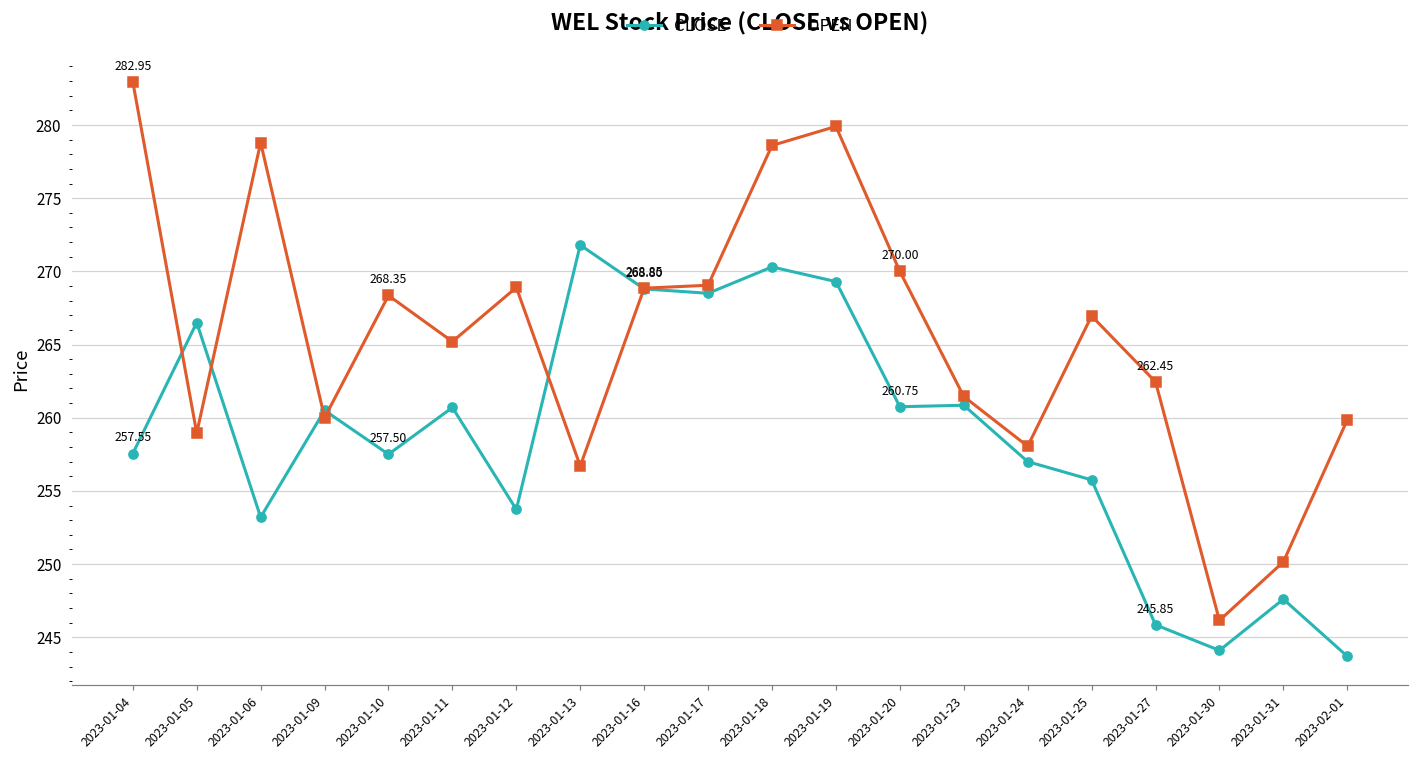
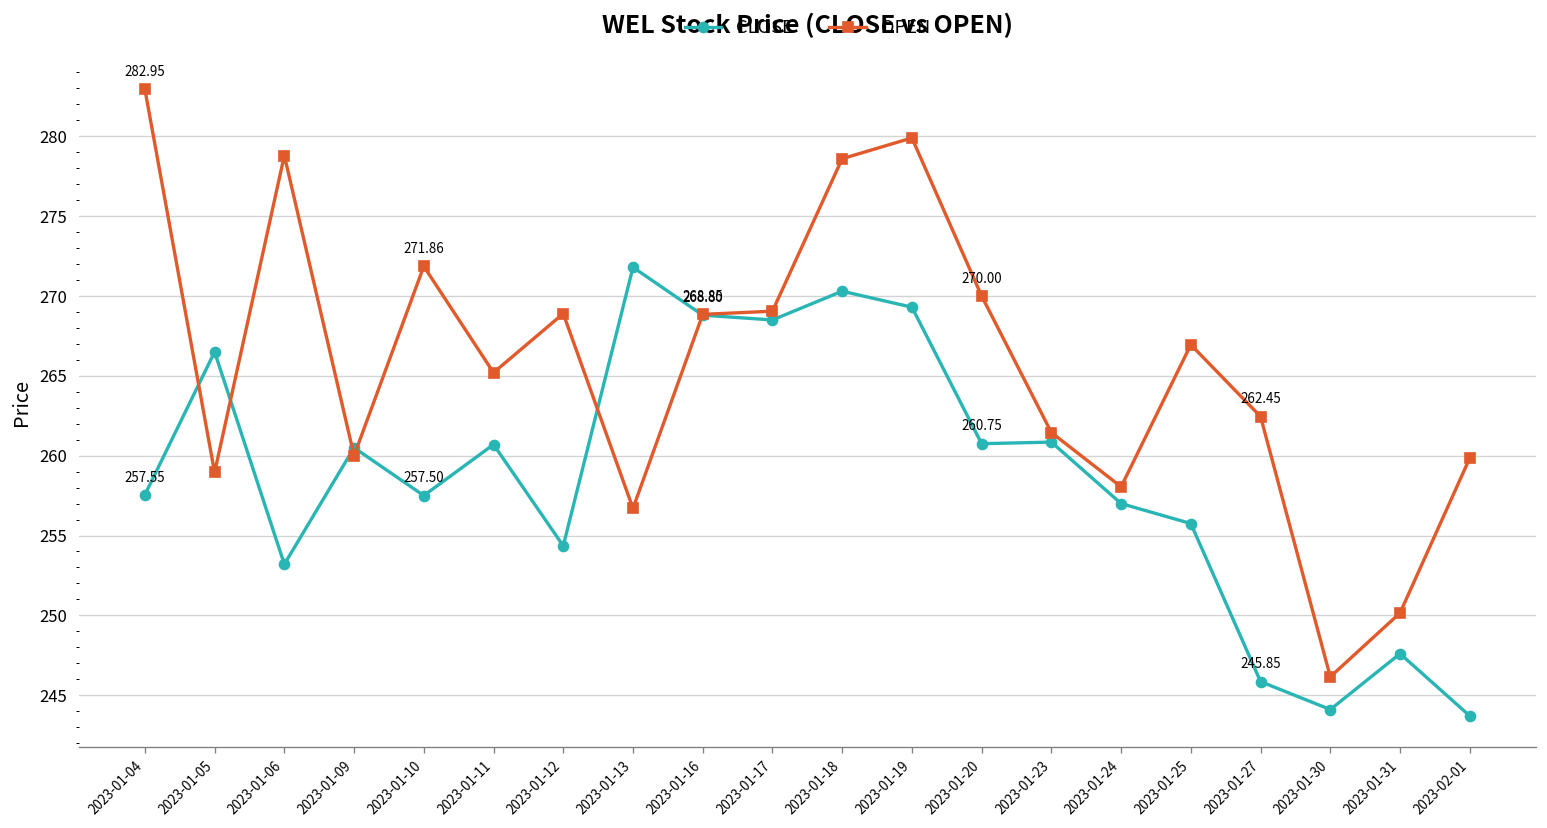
OPEN, 2023-01-10: 268.35 -> 271.86
CLOSE, 2023-01-12: 253.7 -> 254.4
